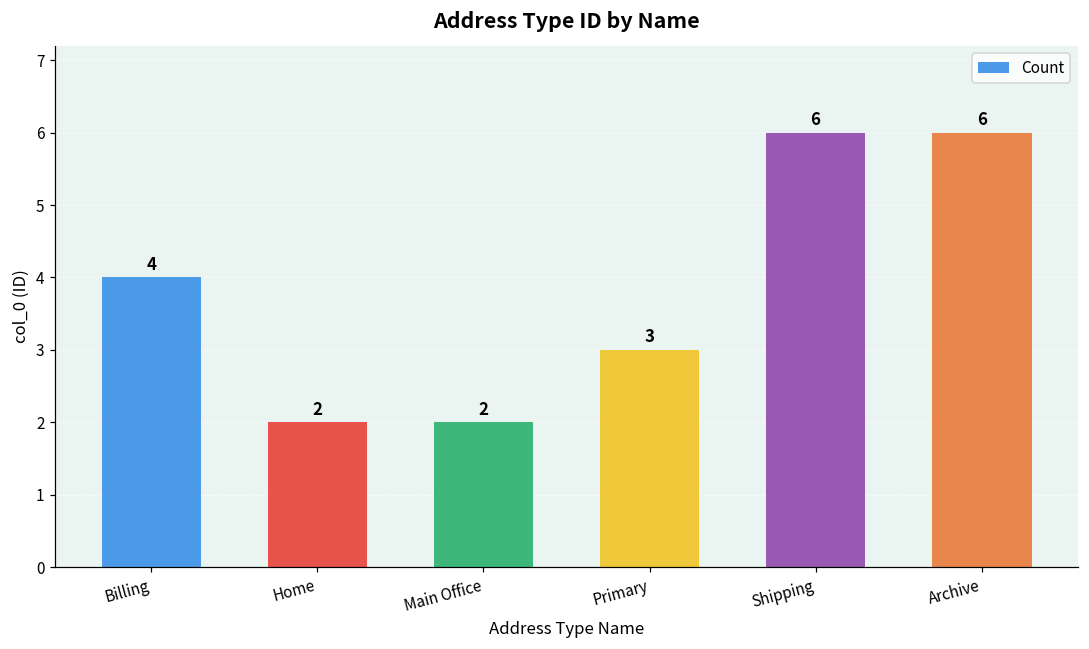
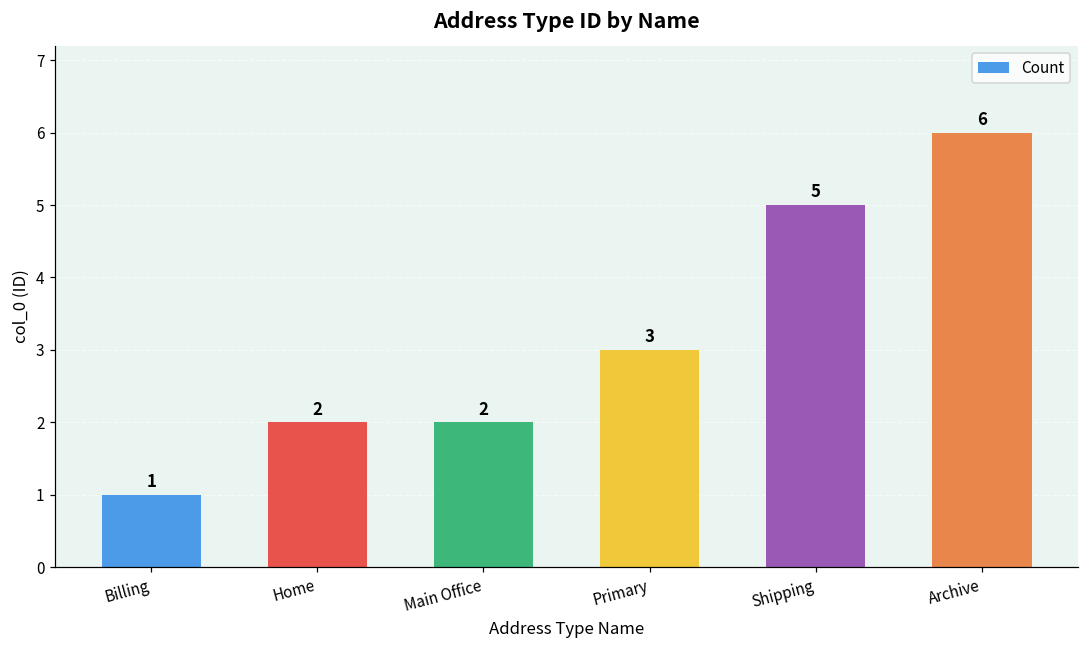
Billing: 4 -> 1
Shipping: 6 -> 5
